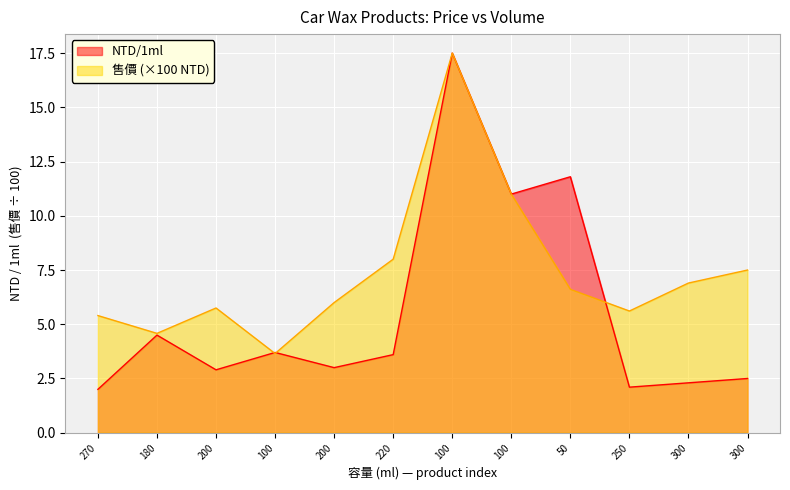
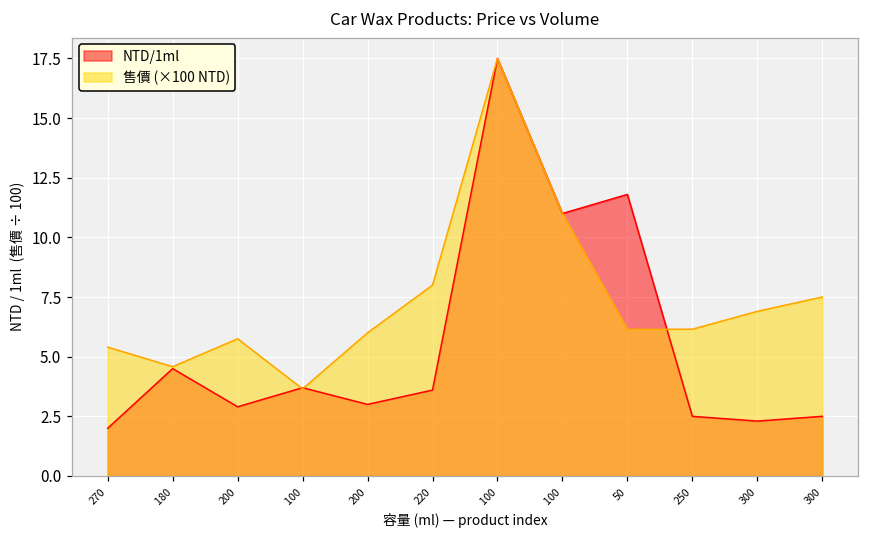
售價 (×100 NTD), 50: 6.6 -> 6.2
NTD/1ml, 250: 2.1 -> 2.5
售價 (×100 NTD), 250: 5.6 -> 6.2
